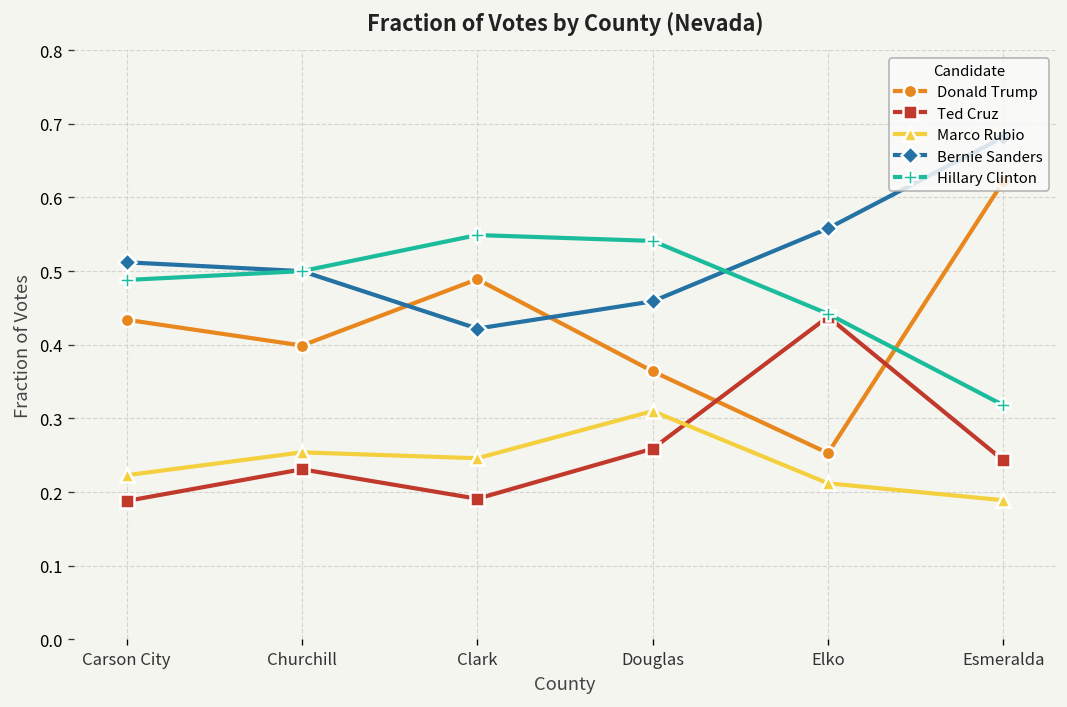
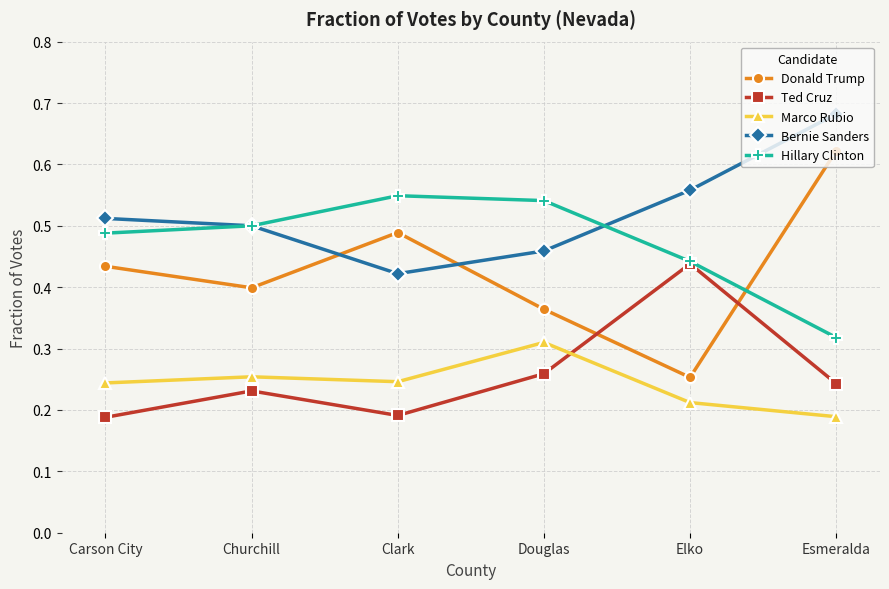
Marco Rubio, Carson City: 0.22 -> 0.24
